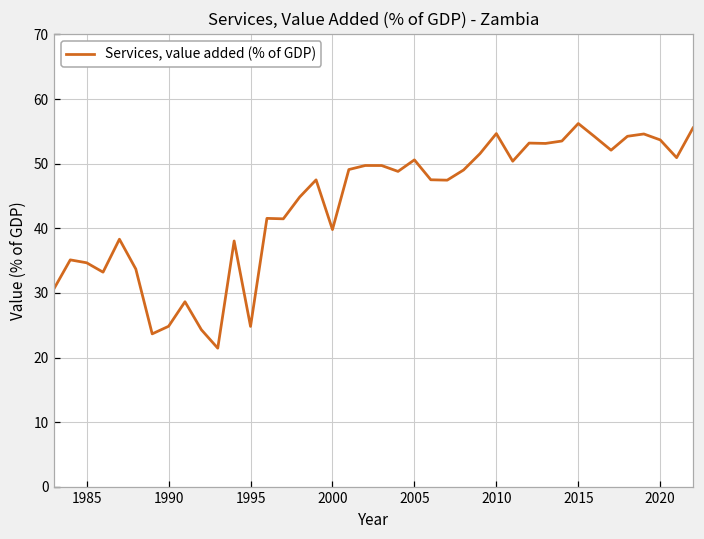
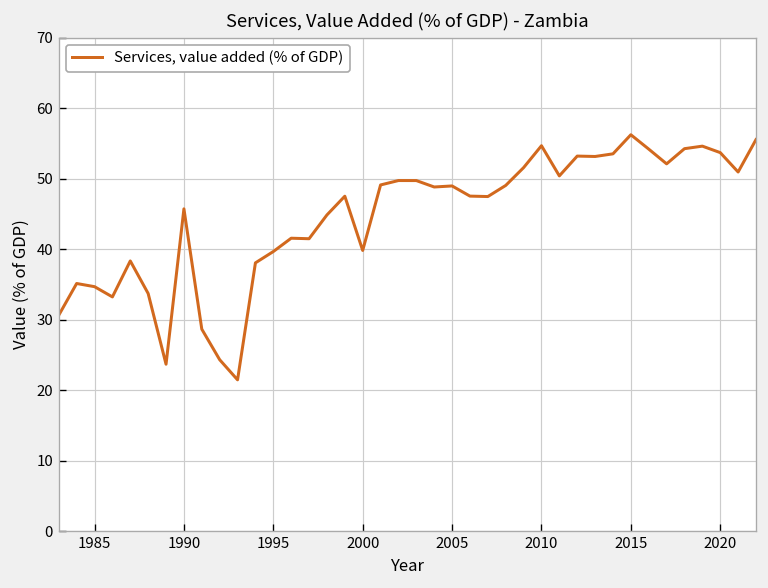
1990: 25 -> 46
1995: 25 -> 40
2005: 51 -> 49
